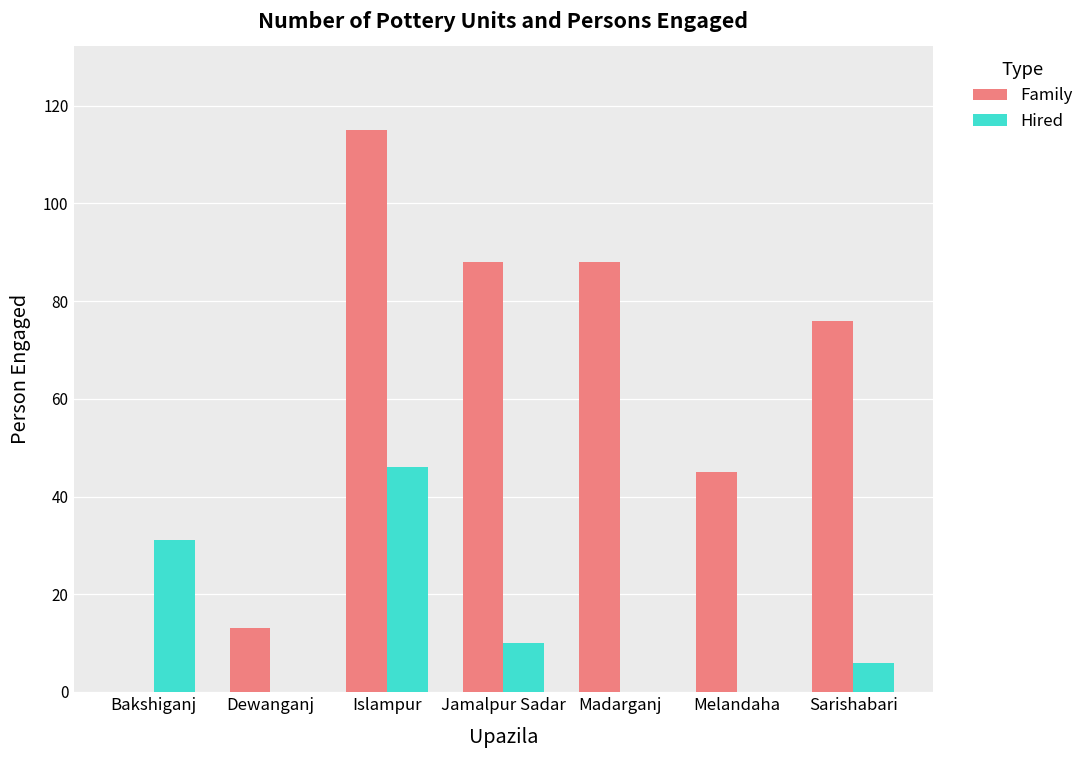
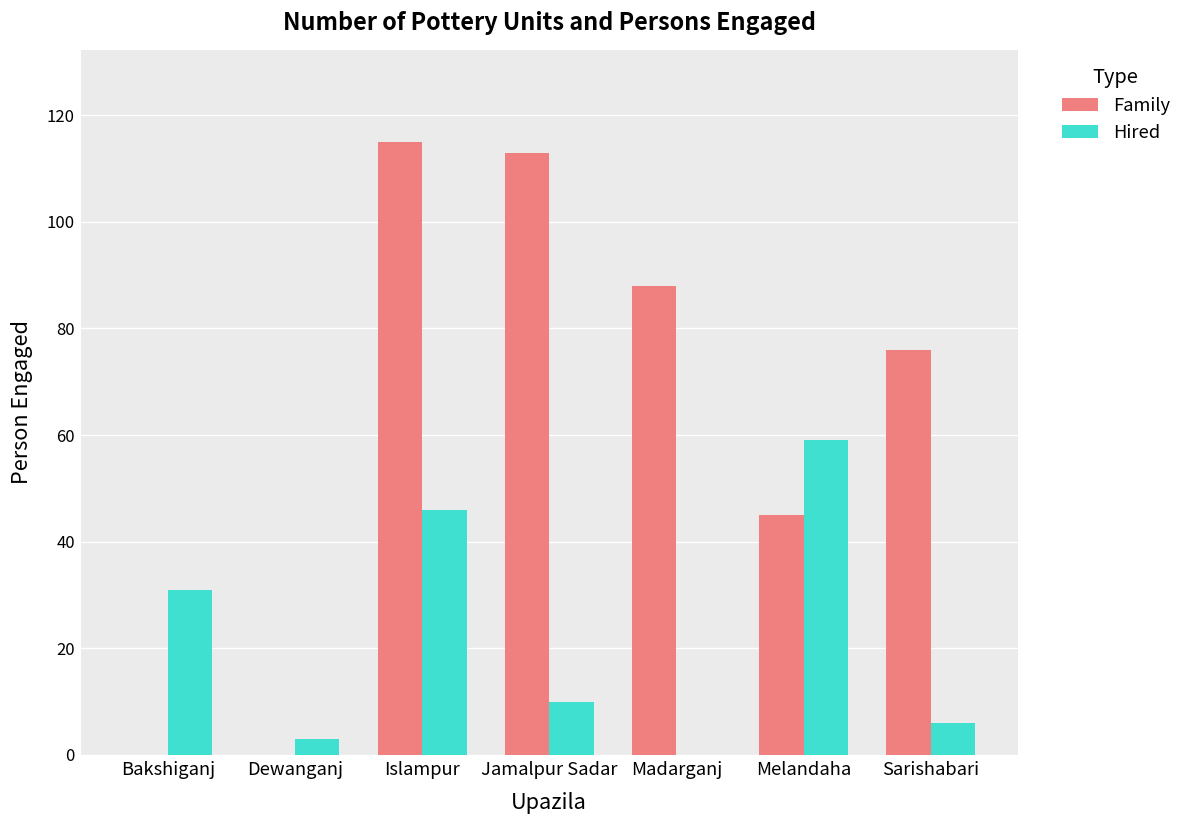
Family, Dewanganj: 13 -> 0
Hired, Dewanganj: 0 -> 3
Family, Jamalpur Sadar: 88 -> 113
Hired, Melandaha: 0 -> 59
